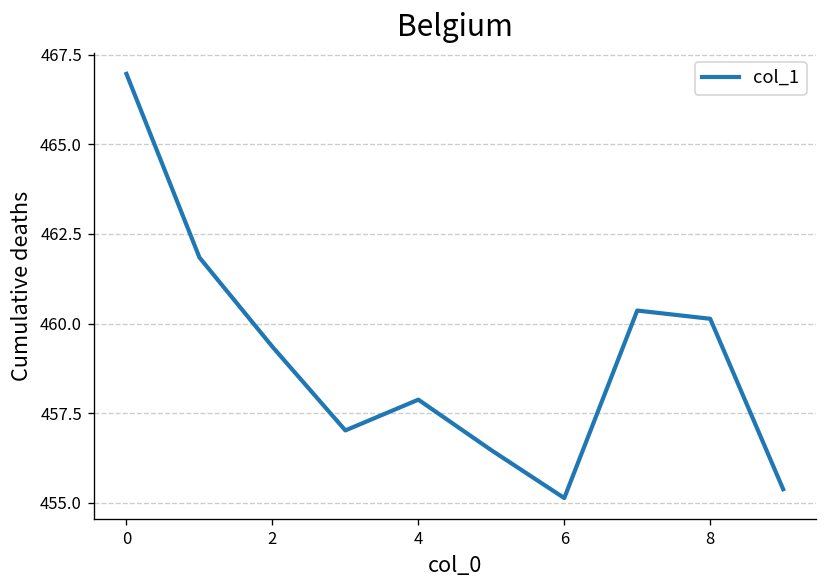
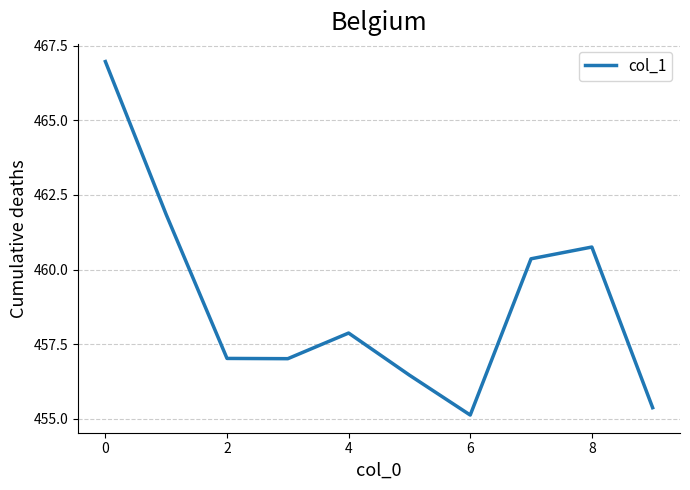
2: 459.4 -> 457.0
8: 460.1 -> 460.8
